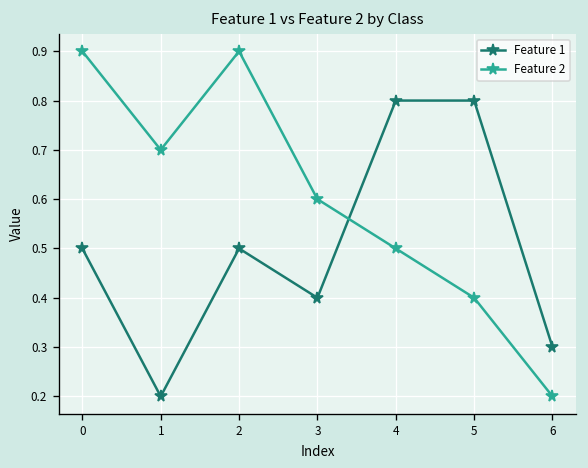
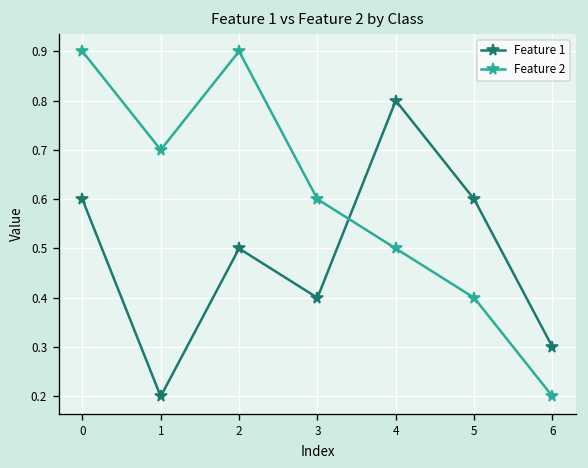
Feature 1, 0: 0.5 -> 0.6
Feature 1, 5: 0.8 -> 0.6
